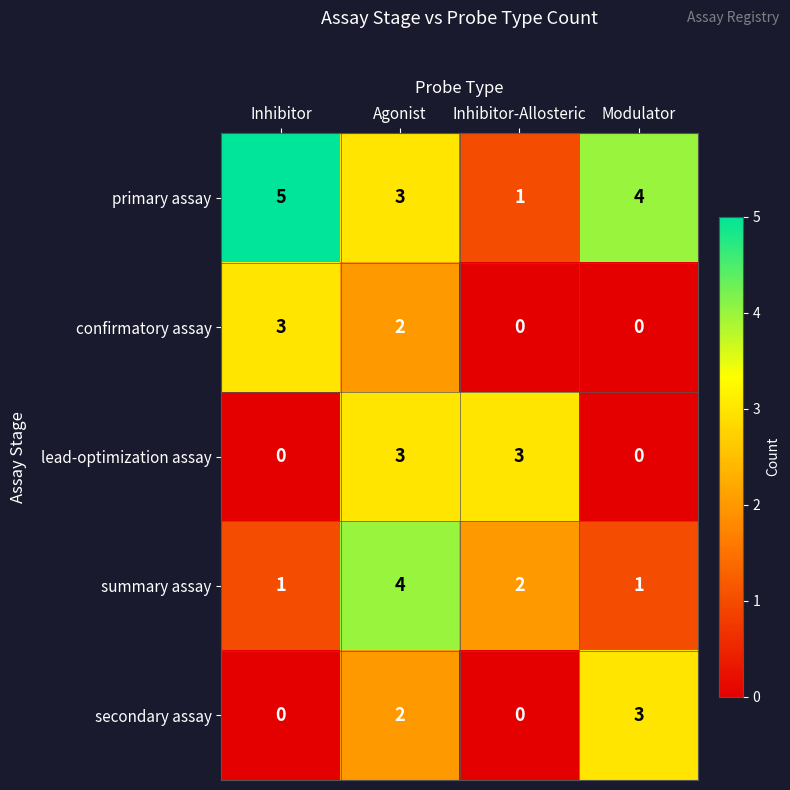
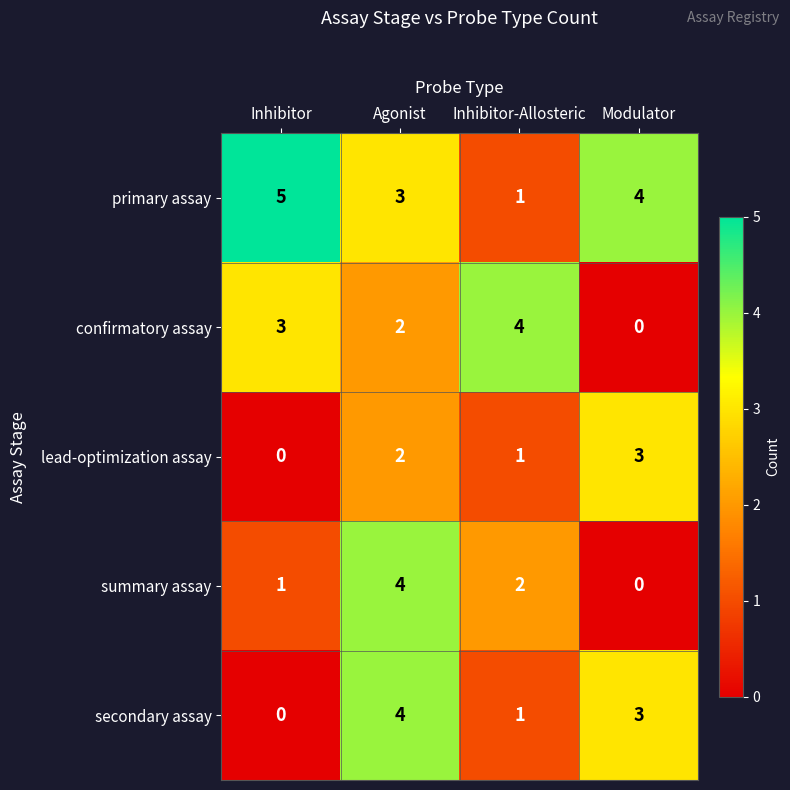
confirmatory assay, Inhibitor-Allosteric: 0 -> 4
lead-optimization assay, Agonist: 3 -> 2
lead-optimization assay, Inhibitor-Allosteric: 3 -> 1
lead-optimization assay, Modulator: 0 -> 3
summary assay, Modulator: 1 -> 0
secondary assay, Agonist: 2 -> 4
secondary assay, Inhibitor-Allosteric: 0 -> 1
